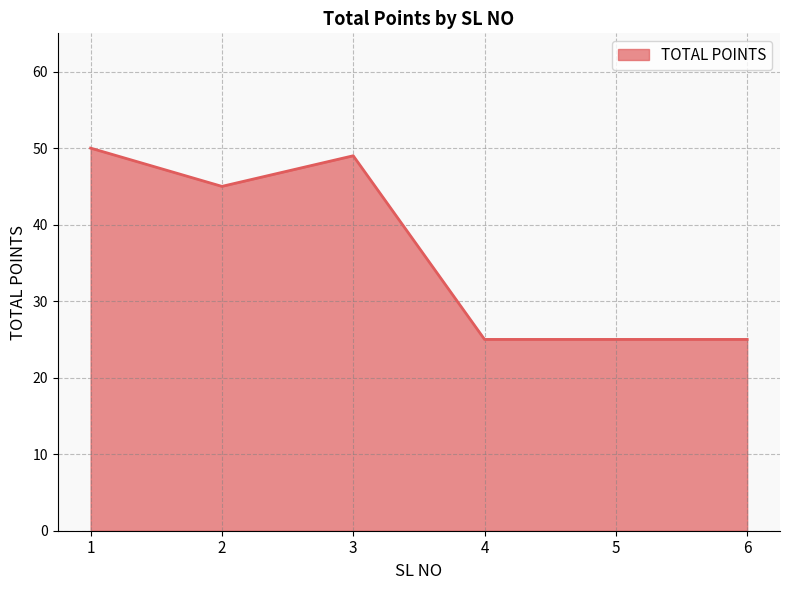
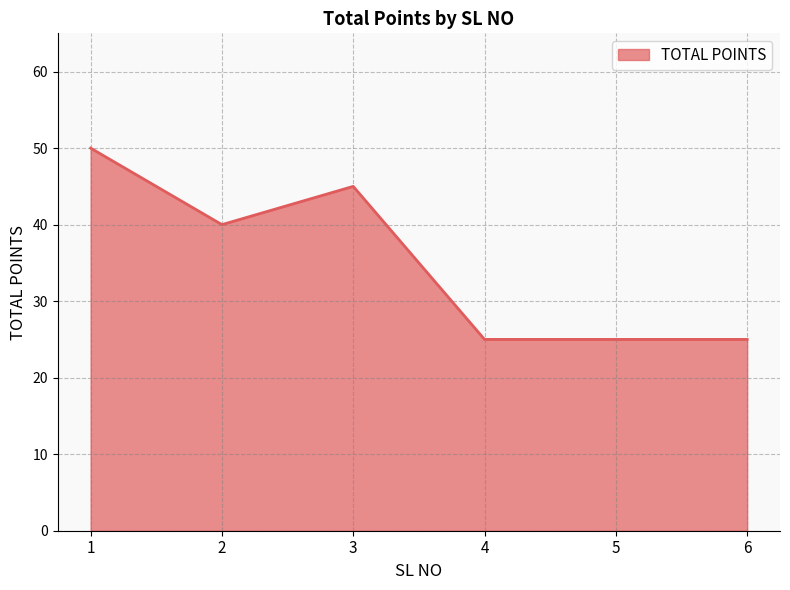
2: 45 -> 40
3: 49 -> 45
